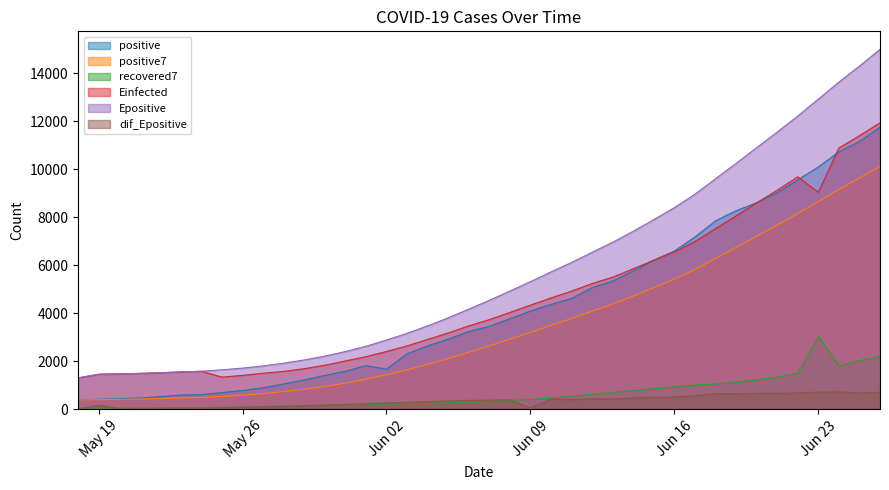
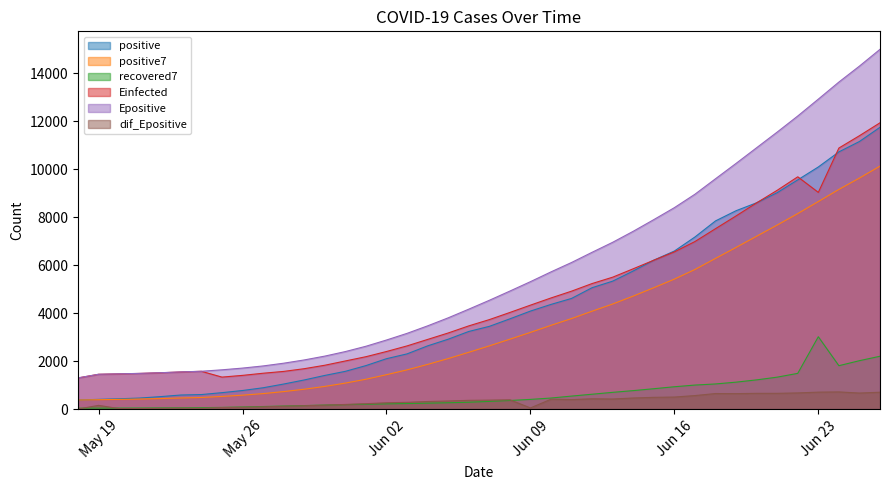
positive, Jun 02: 1700 -> 2100
